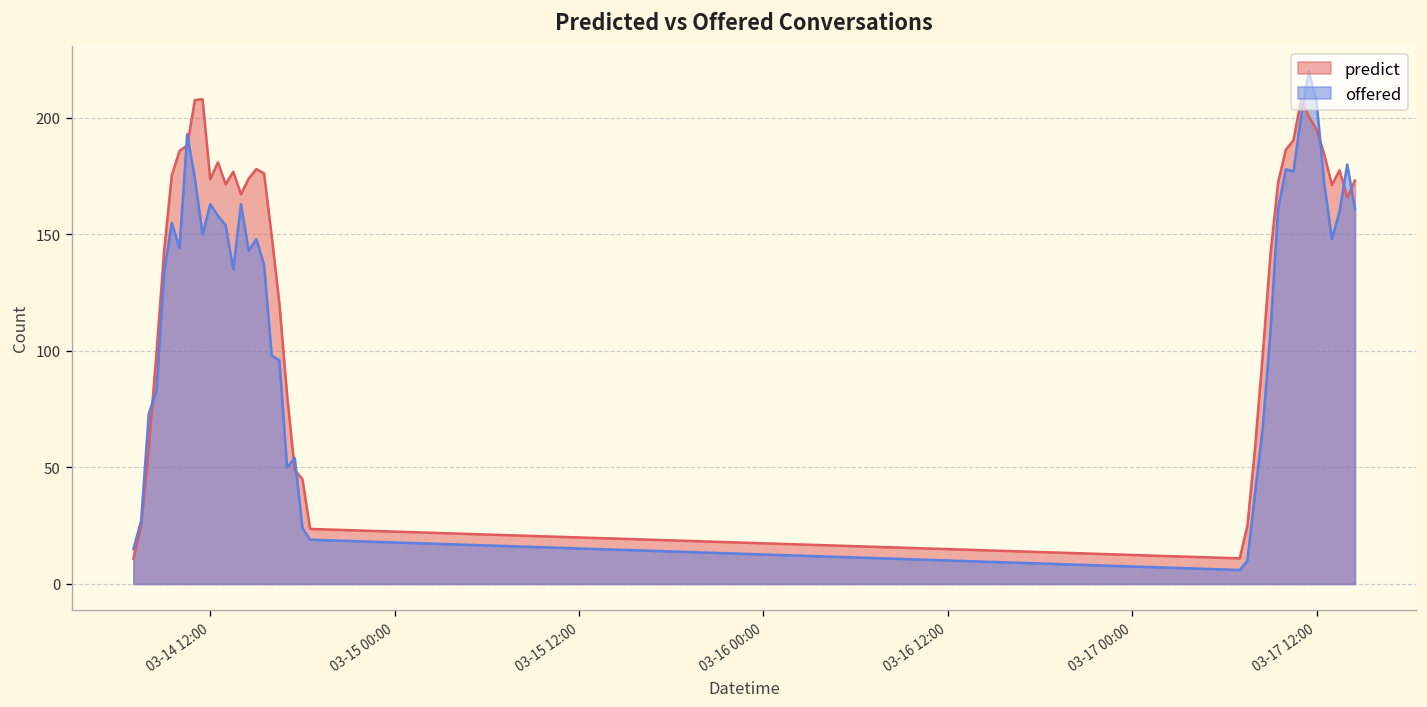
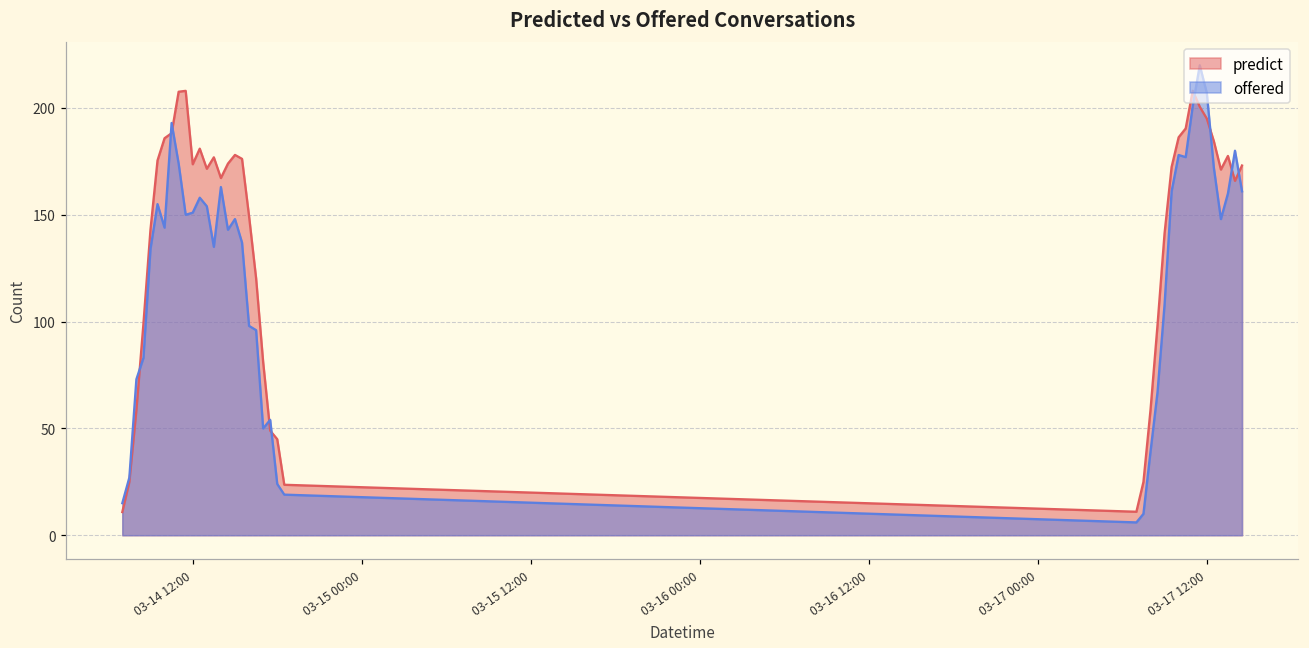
offered, 03-14 12:00: 163 -> 151
